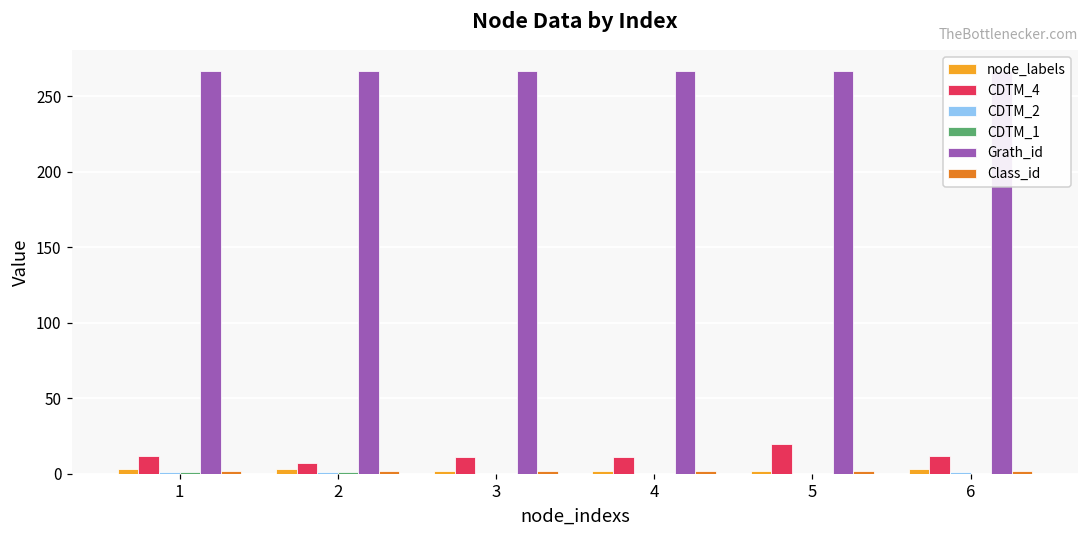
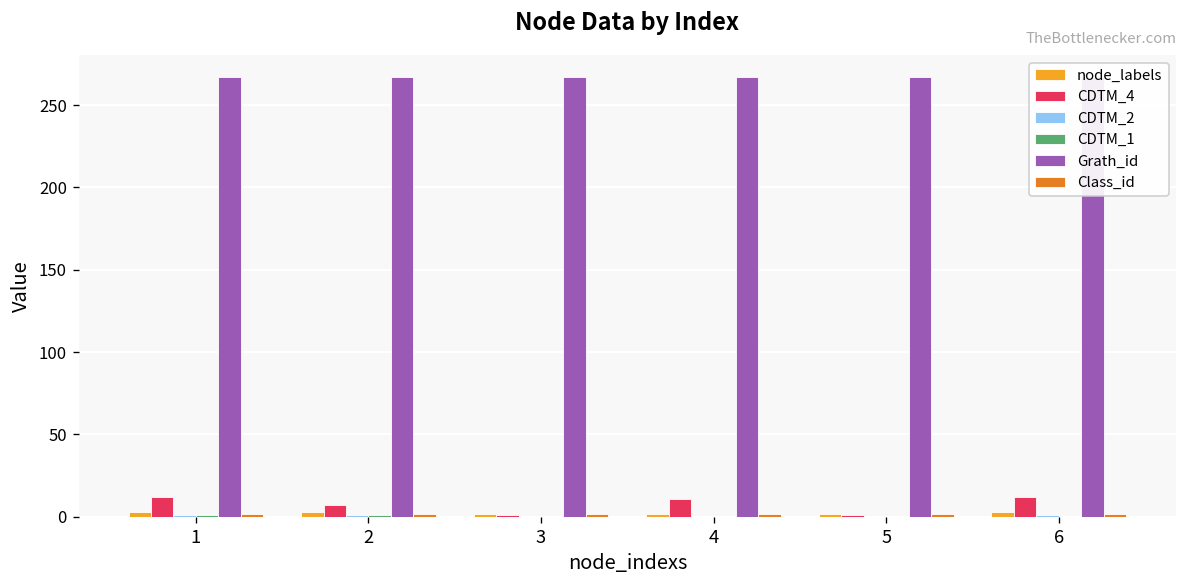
CDTM_4, 3: 11 -> 1
CDTM_4, 5: 20 -> 1
